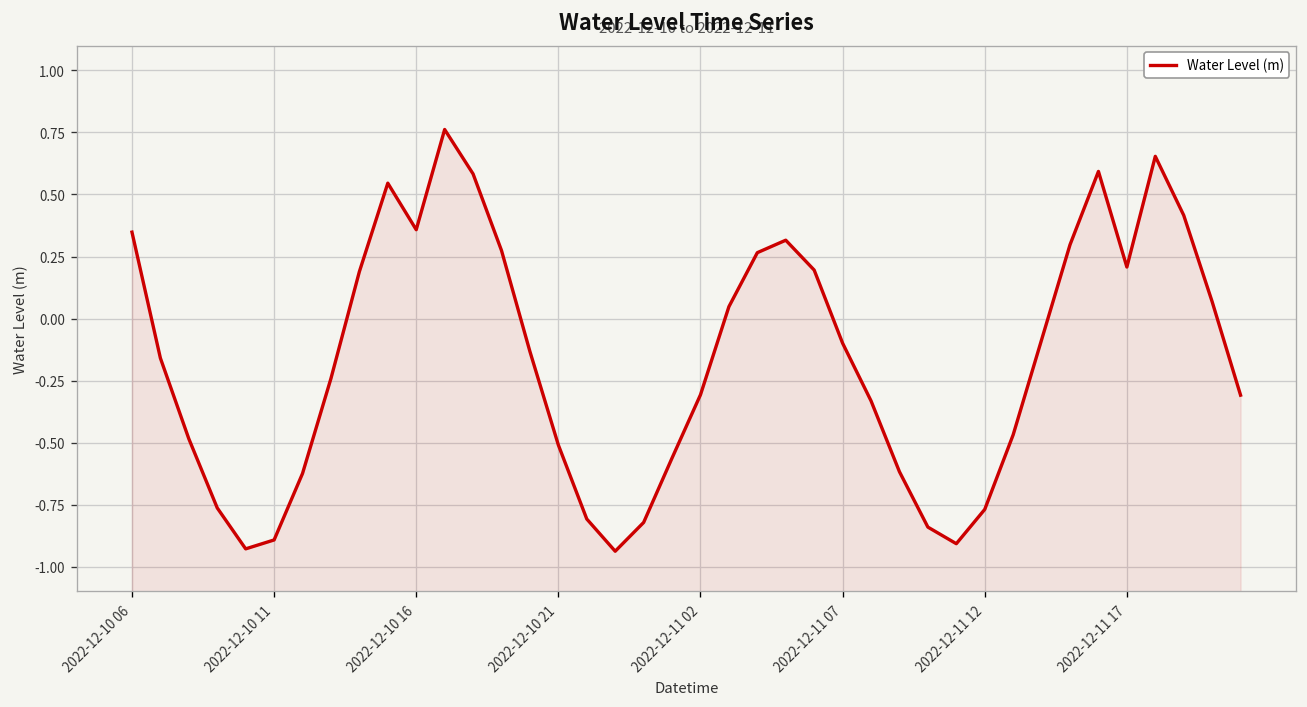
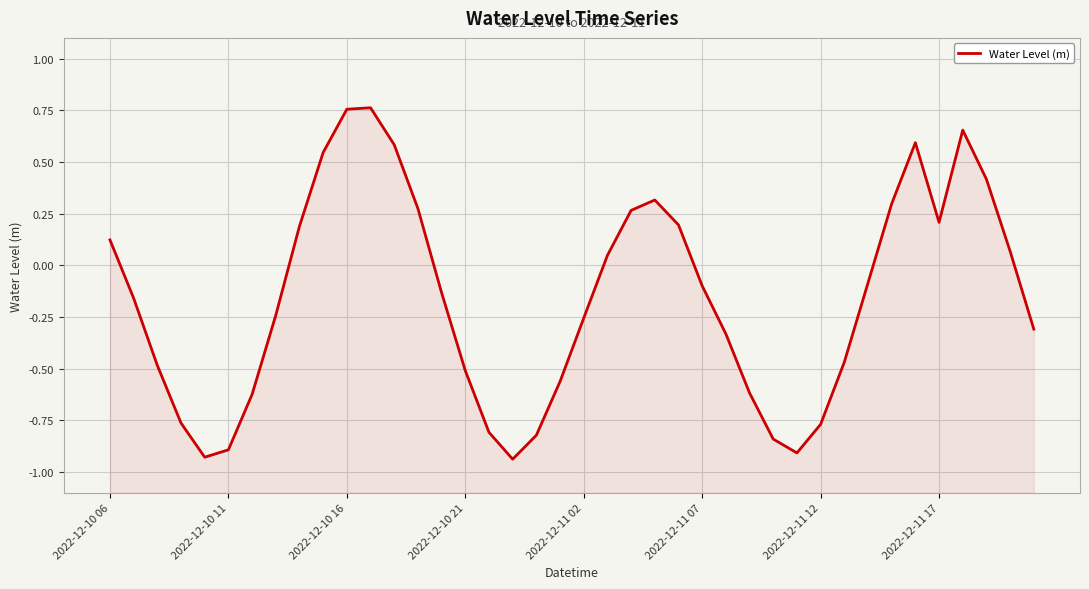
2022-12-10 06: 0.35 -> 0.12
2022-12-10 16: 0.36 -> 0.75
2022-12-11 02: -0.31 -> -0.26
